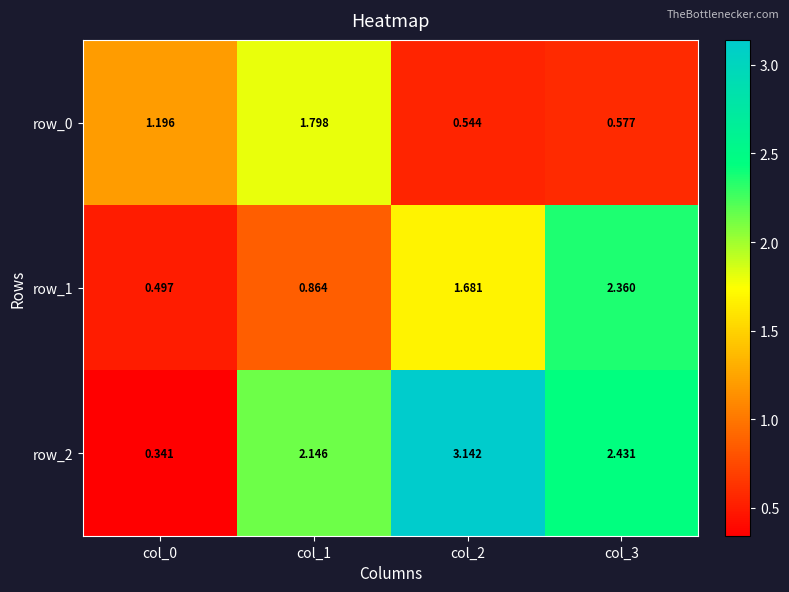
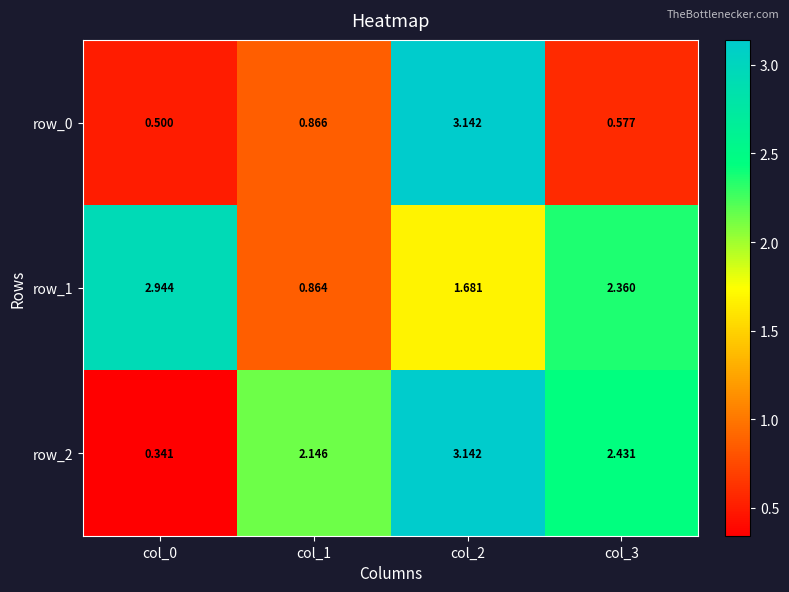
row_0, col_0: 1.196 -> 0.500
row_0, col_1: 1.798 -> 0.866
row_0, col_2: 0.544 -> 3.142
row_1, col_0: 0.497 -> 2.944
